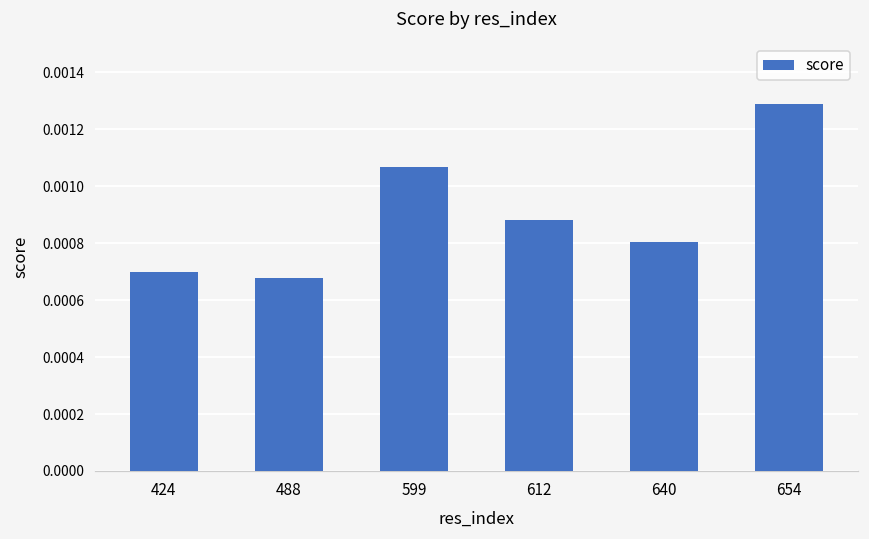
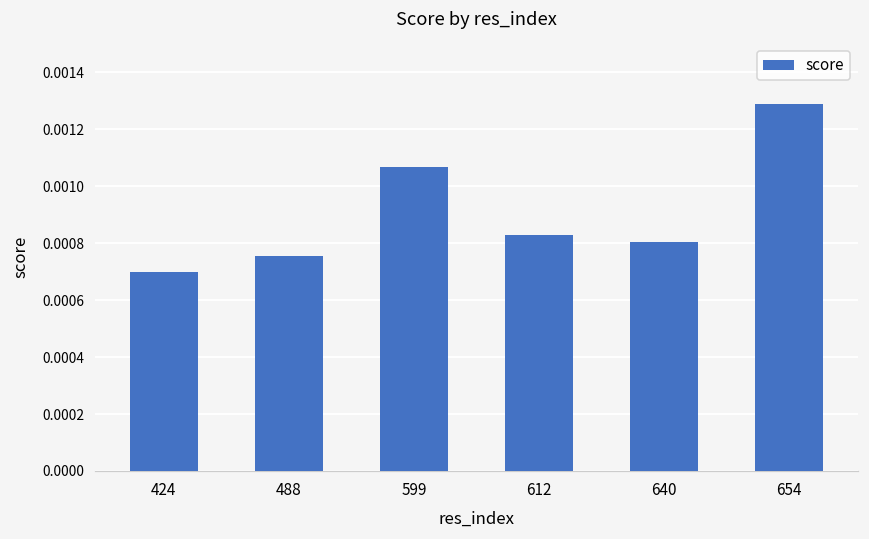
488: 0.00068 -> 0.00075
612: 0.00088 -> 0.00083
